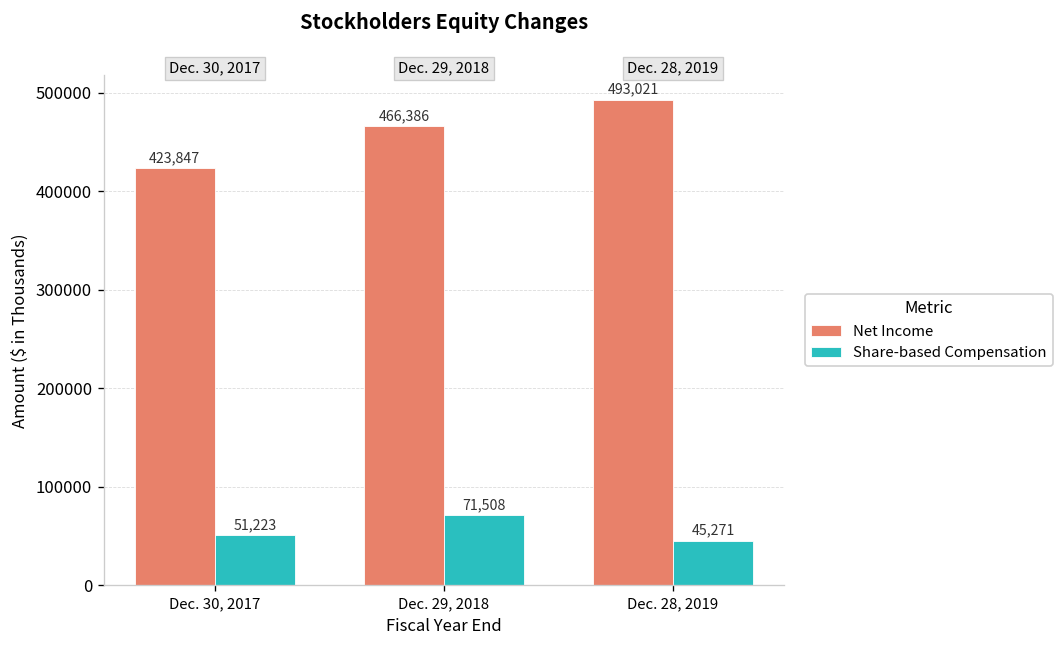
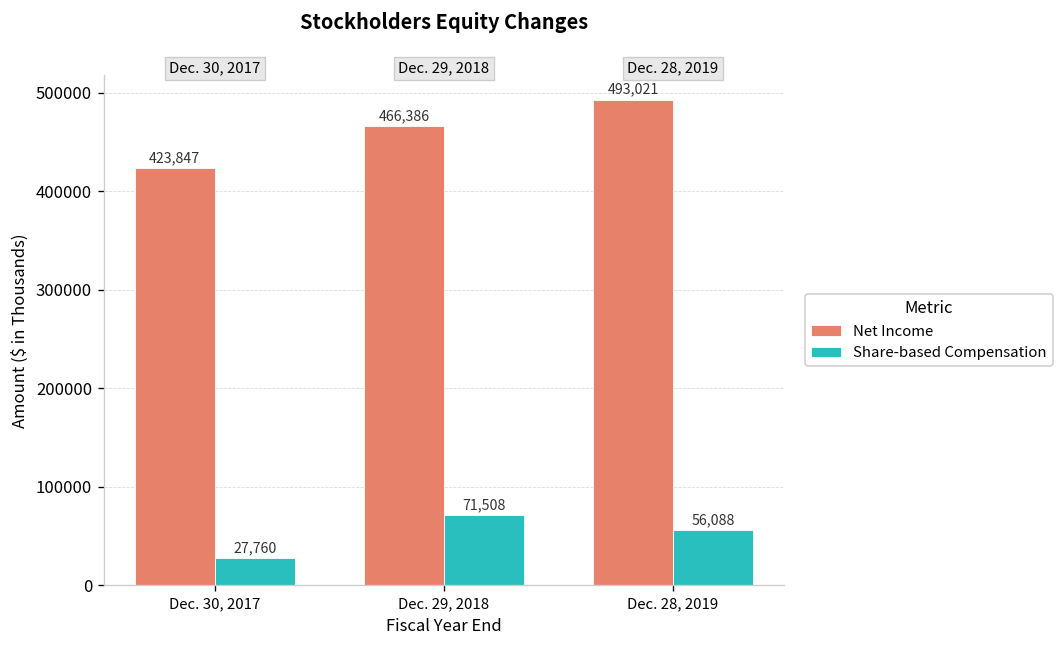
Share-based Compensation, Dec. 30, 2017: 51,223 -> 27,760
Share-based Compensation, Dec. 28, 2019: 45,271 -> 56,088
